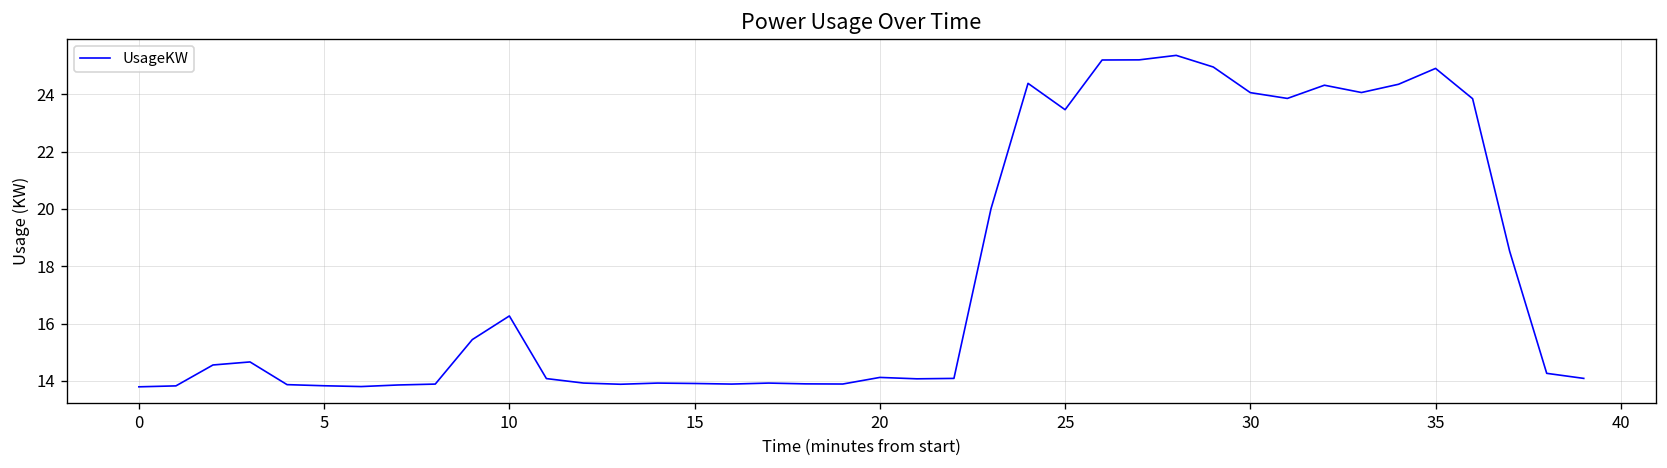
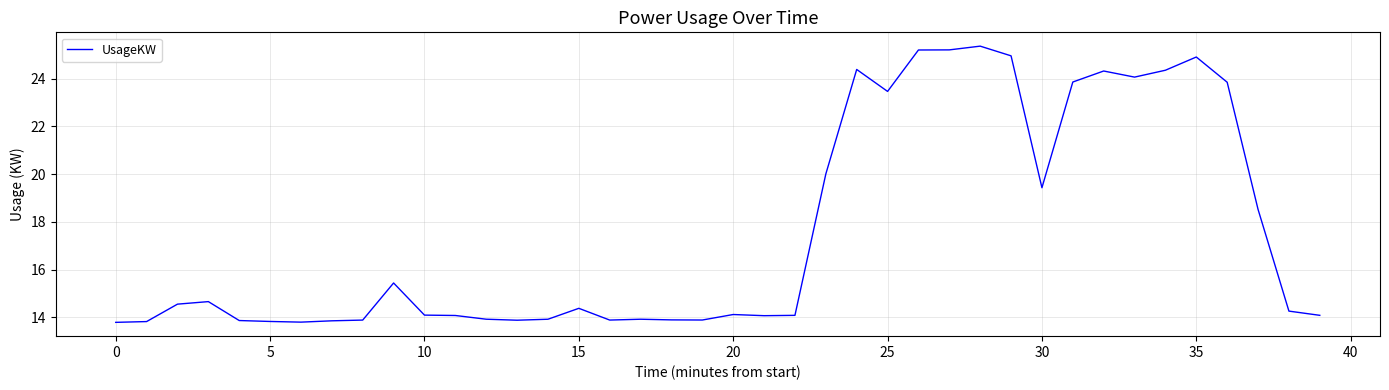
10: 16.3 -> 14.1
15: 13.9 -> 14.4
30: 24.1 -> 19.4
